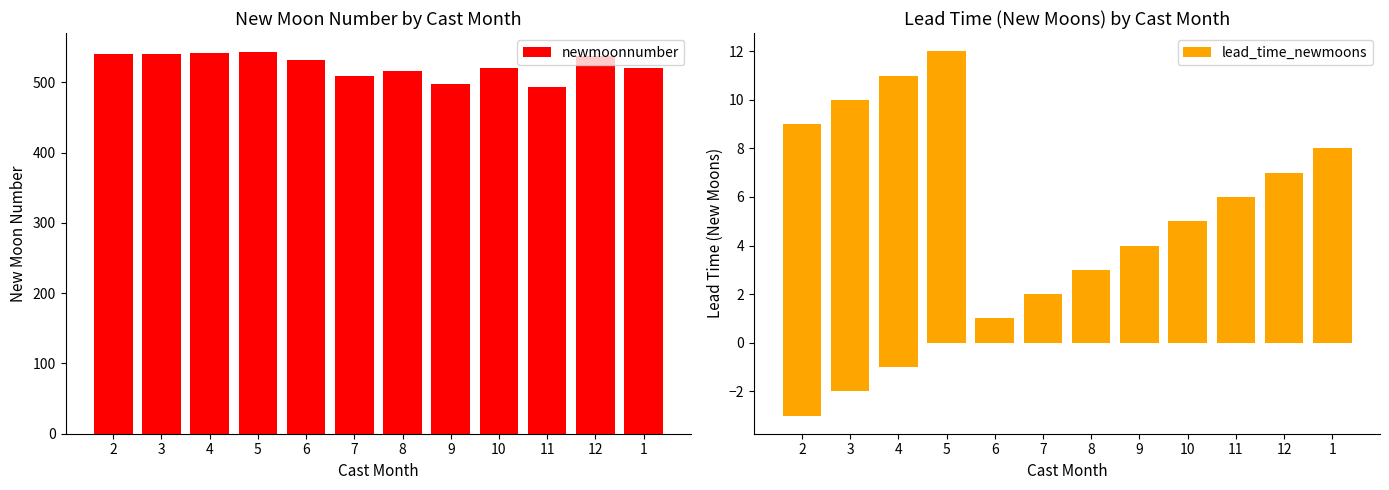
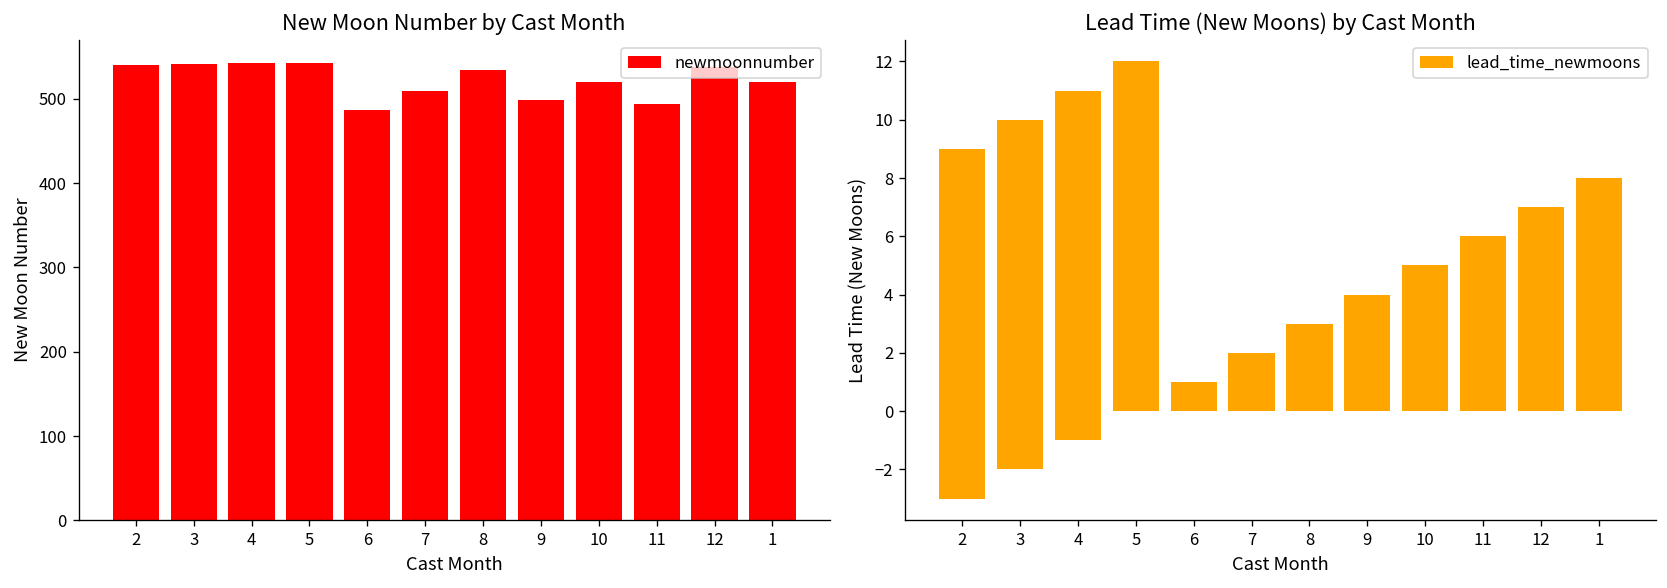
New Moon Number by Cast Month, 6: 530 -> 490
New Moon Number by Cast Month, 8: 520 -> 530
